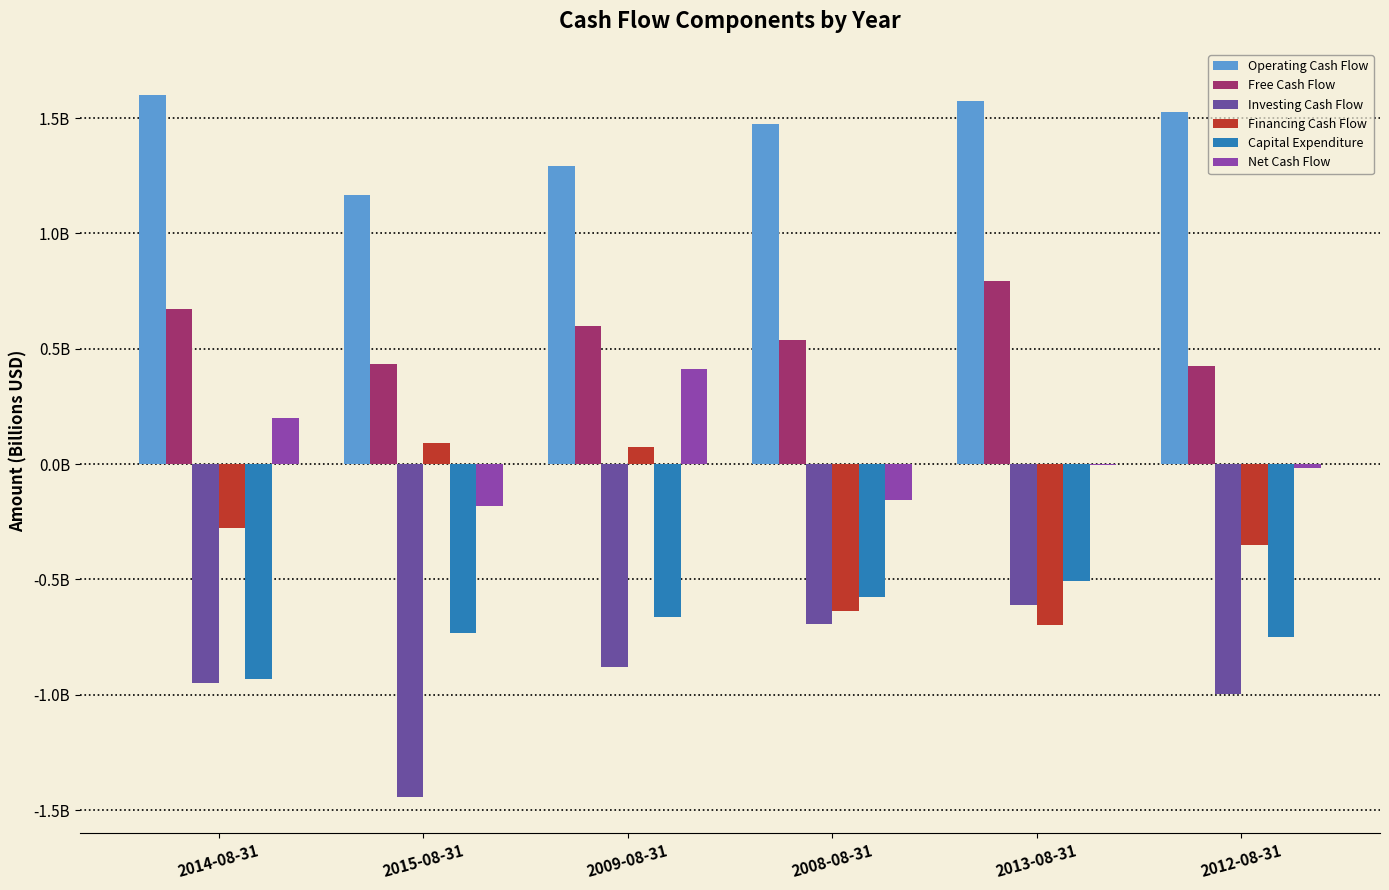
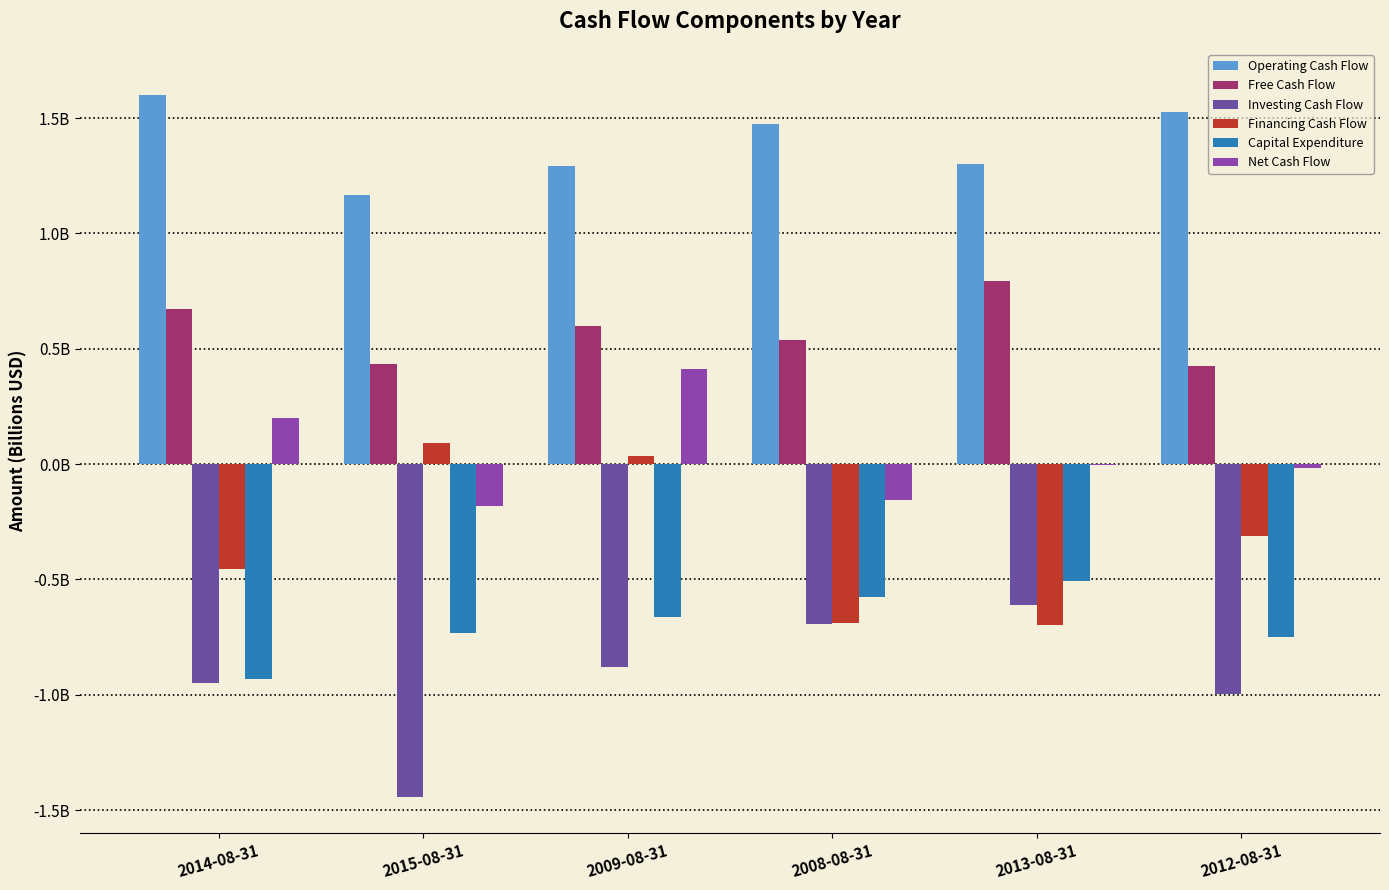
Financing Cash Flow, 2014-08-31: -280000000 -> -460000000
Financing Cash Flow, 2009-08-31: 70000000 -> 30000000
Financing Cash Flow, 2008-08-31: -640000000 -> -690000000
Operating Cash Flow, 2013-08-31: 1580000000 -> 1300000000
Financing Cash Flow, 2012-08-31: -350000000 -> -310000000
